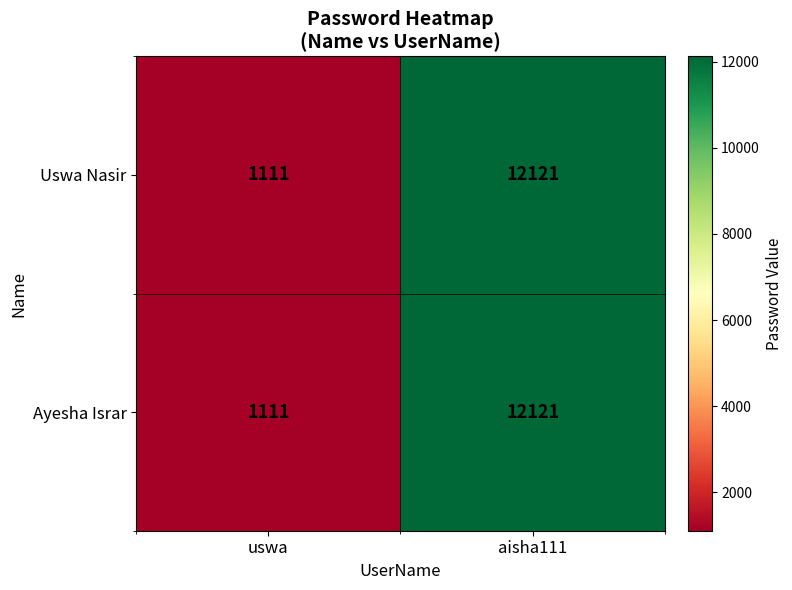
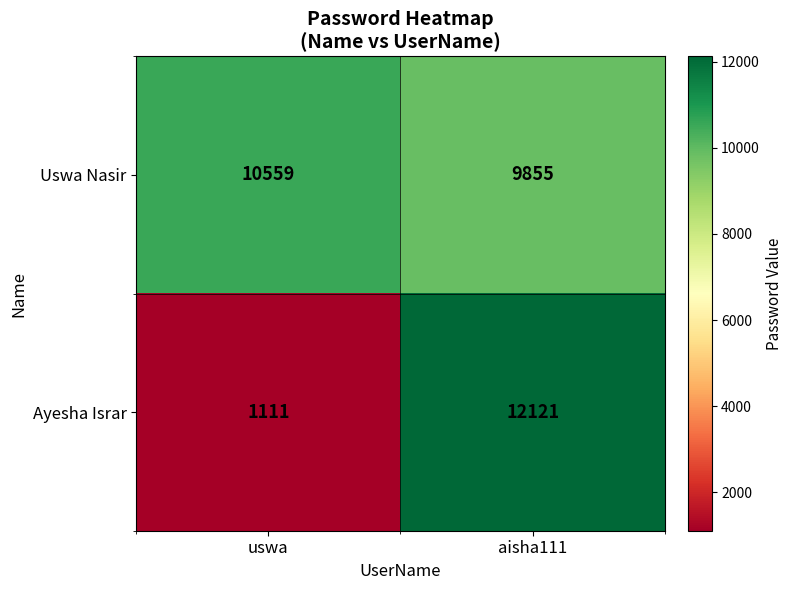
Uswa Nasir, uswa: 1111 -> 10559
Uswa Nasir, aisha111: 12121 -> 9855
